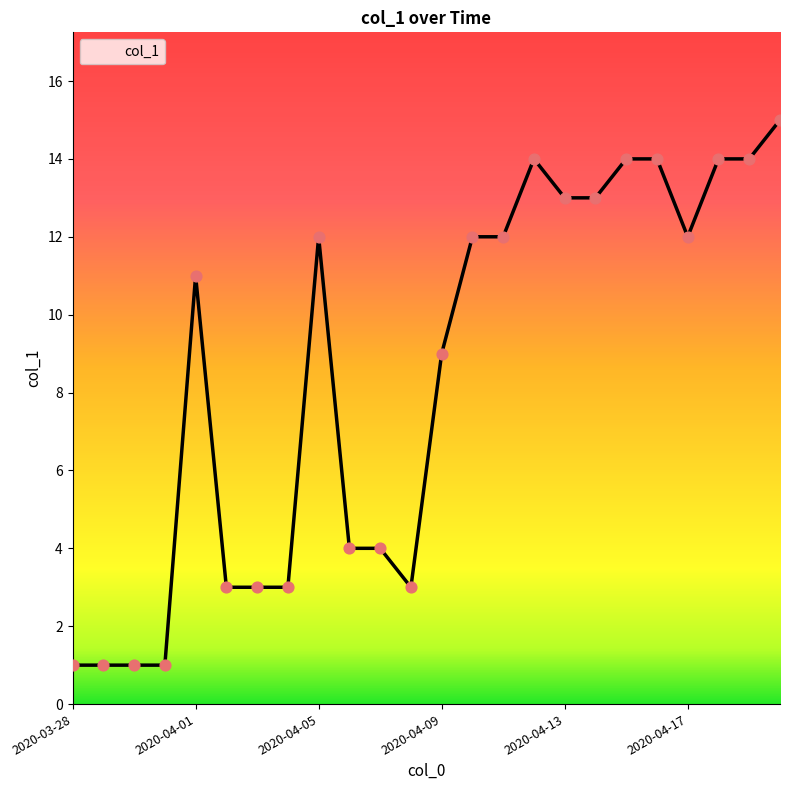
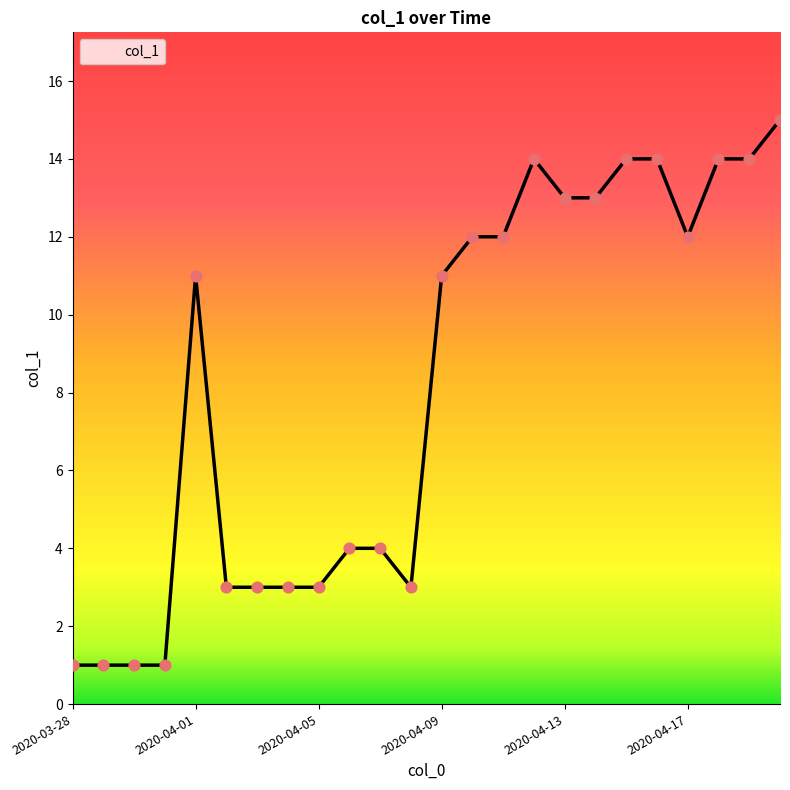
2020-04-05: 12 -> 3
2020-04-09: 9 -> 11
